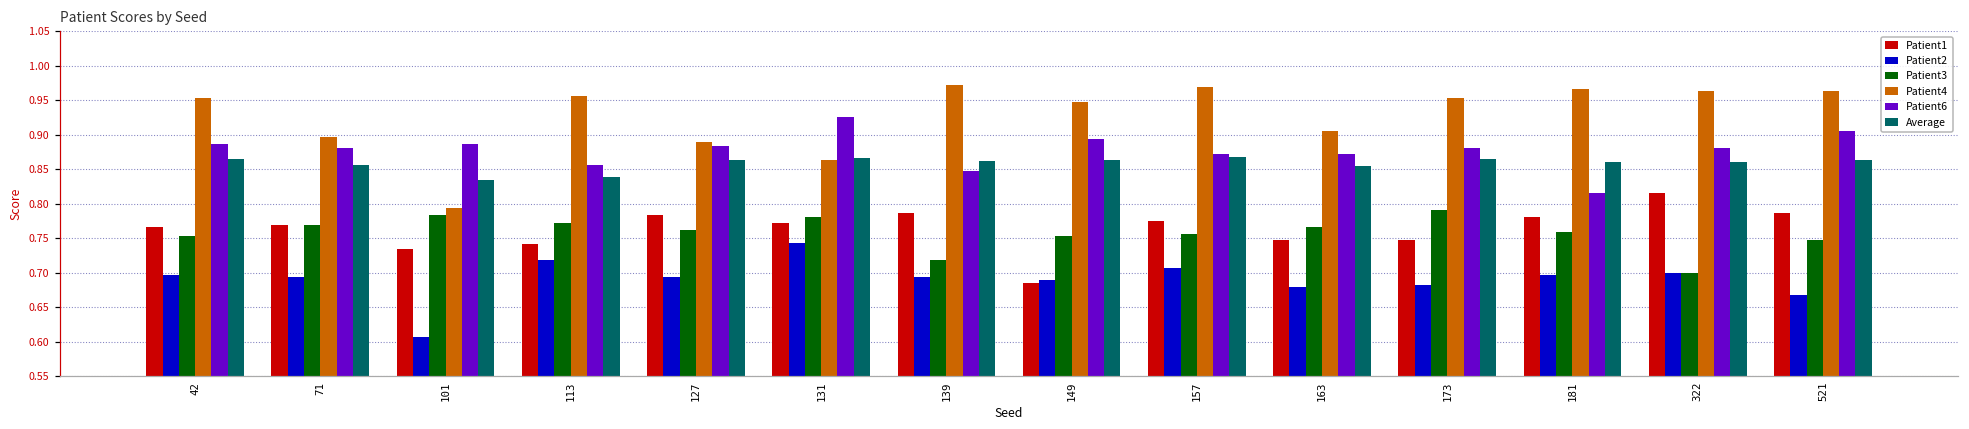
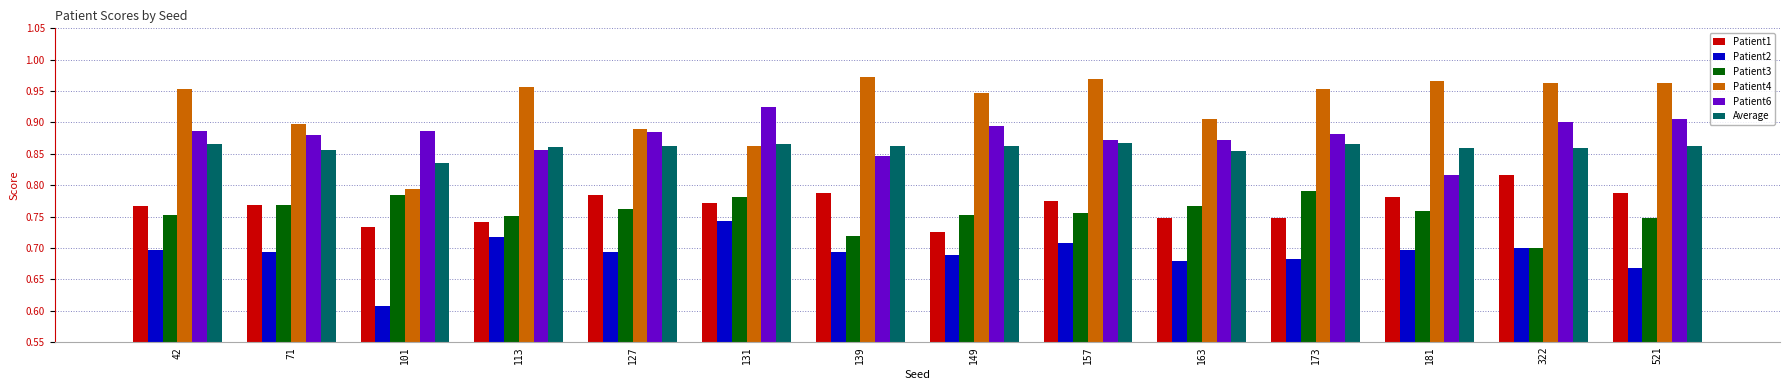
Patient3, 113: 0.77 -> 0.75
Average, 113: 0.84 -> 0.86
Patient1, 149: 0.69 -> 0.73
Patient6, 322: 0.88 -> 0.90
